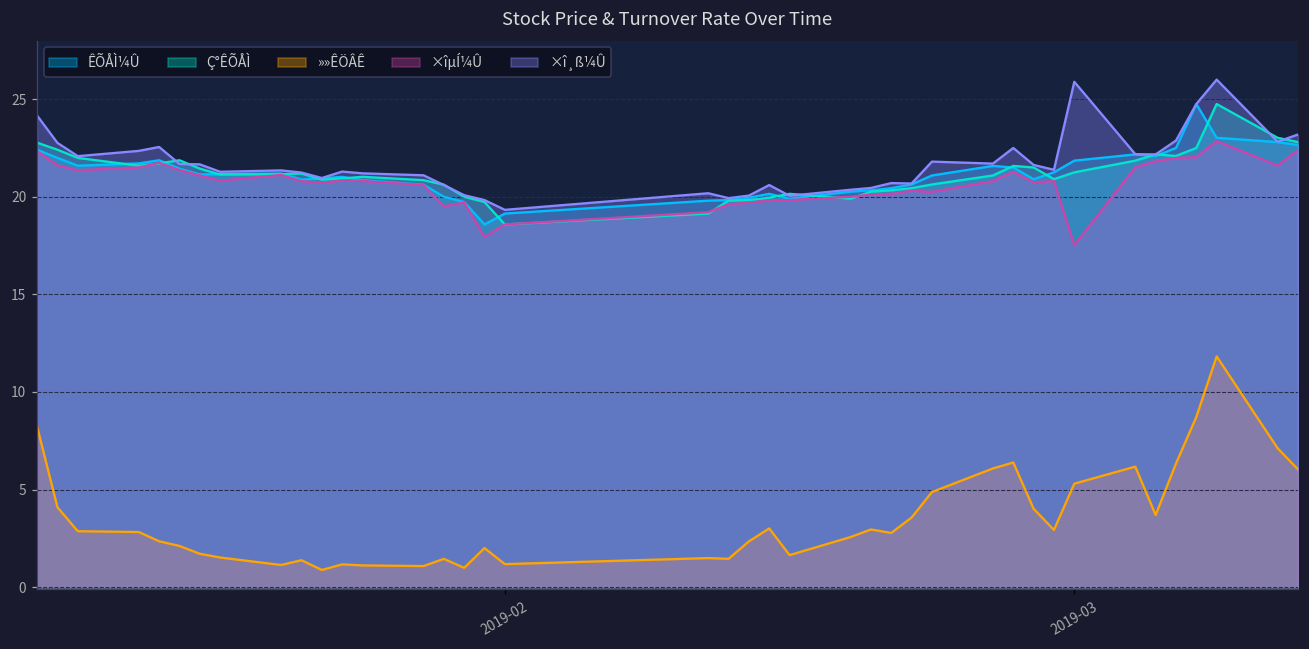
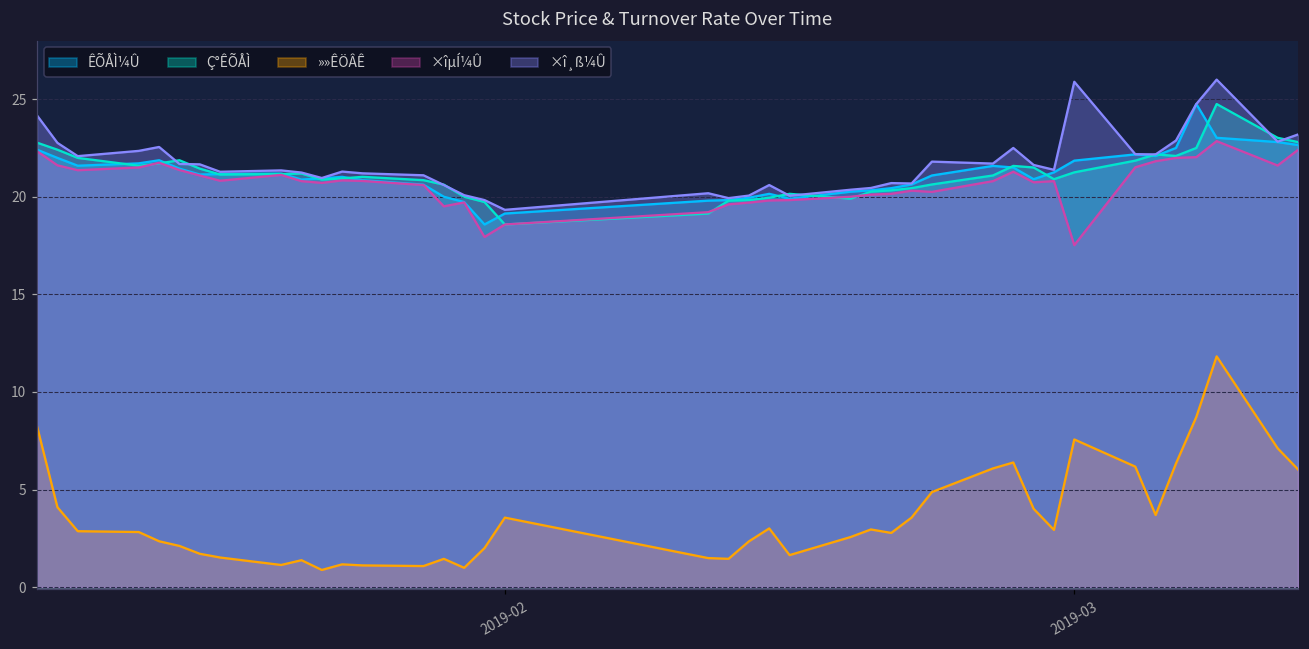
»»ÊÖÂÊ, 2019-02: 1.2 -> 3.6
»»ÊÖÂÊ, 2019-03: 5.3 -> 7.6
